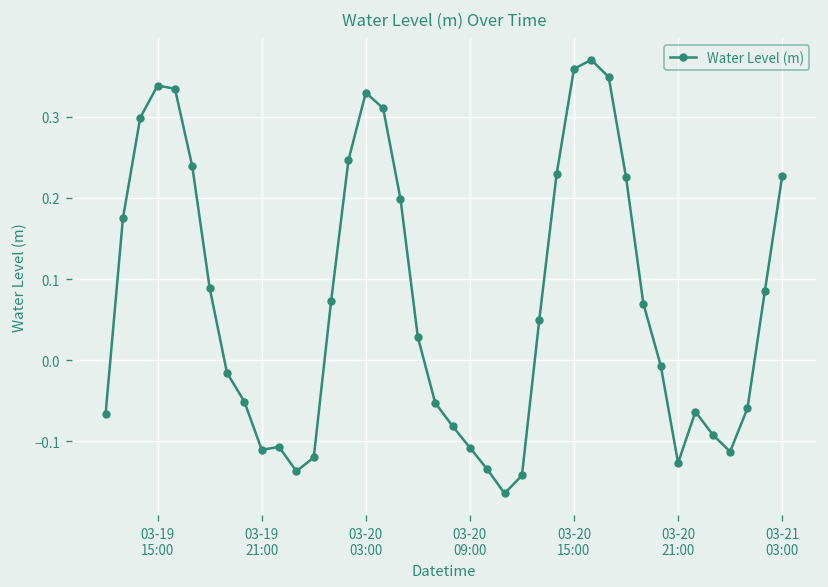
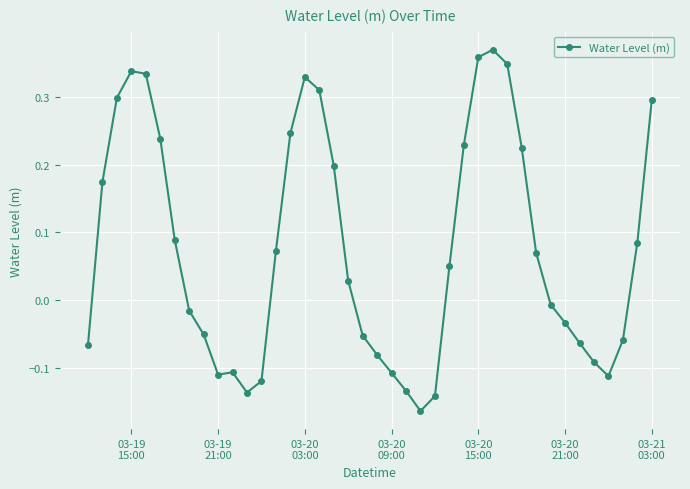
03-20 21:00: -0.13 -> -0.03
03-21 03:00: 0.23 -> 0.30
